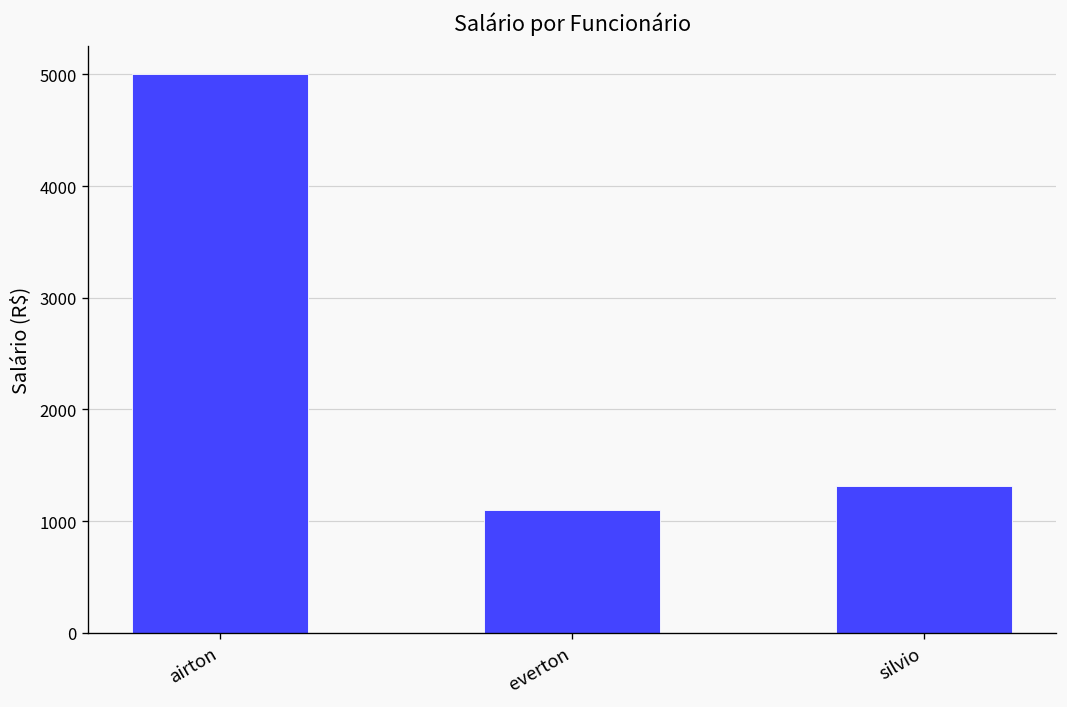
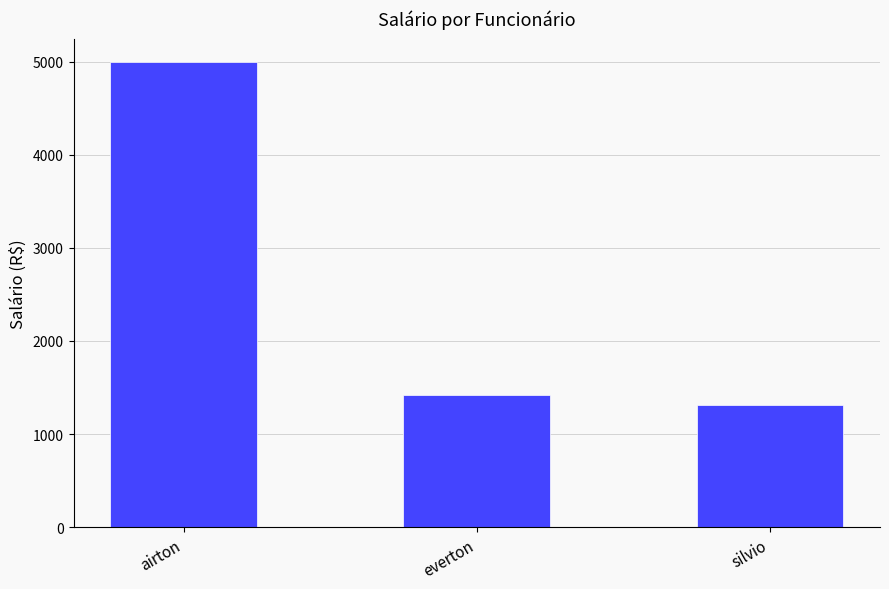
everton: 1100 -> 1400
